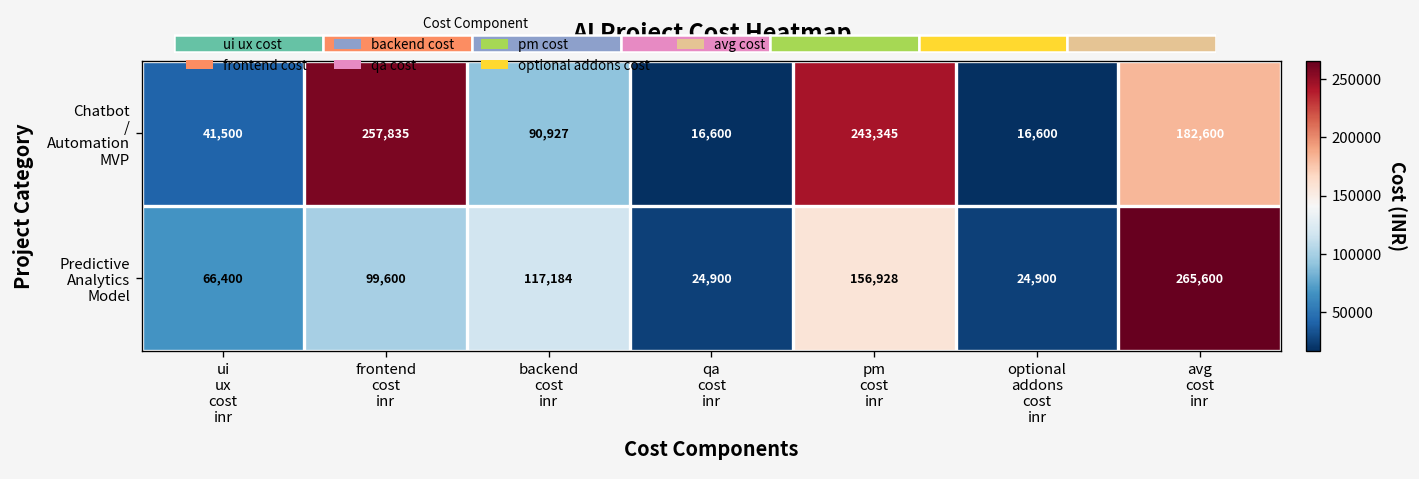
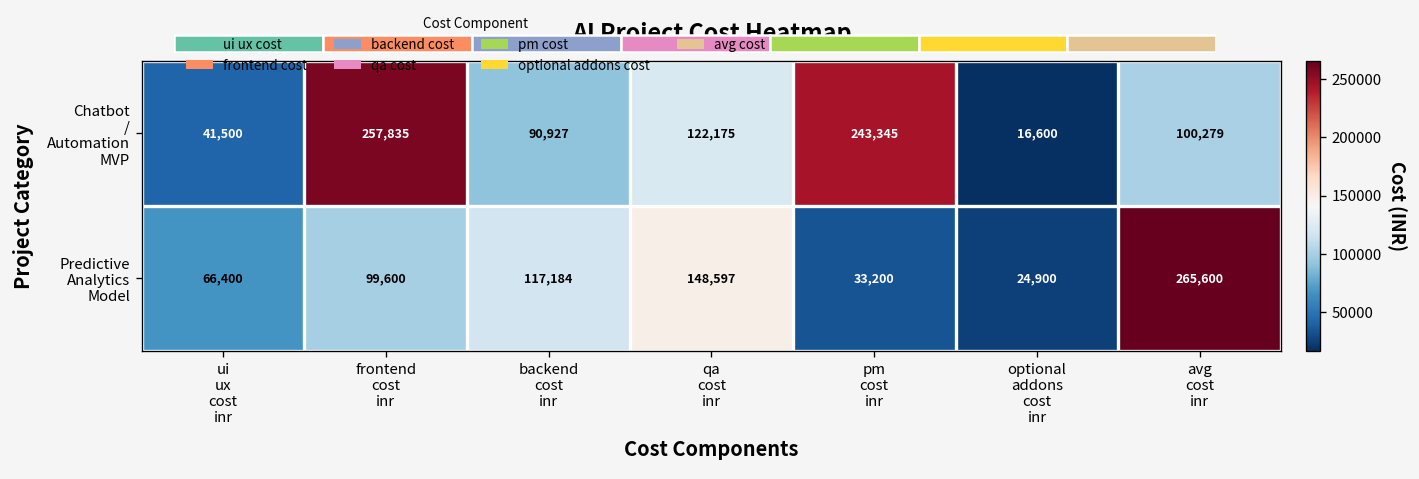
AI Project Cost Heatmap, Chatbot / Automation MVP, qa cost inr: 16,600 -> 122,175
AI Project Cost Heatmap, Chatbot / Automation MVP, avg cost inr: 182,600 -> 100,279
AI Project Cost Heatmap, Predictive Analytics Model, qa cost inr: 24,900 -> 148,597
AI Project Cost Heatmap, Predictive Analytics Model, pm cost inr: 156,928 -> 33,200
